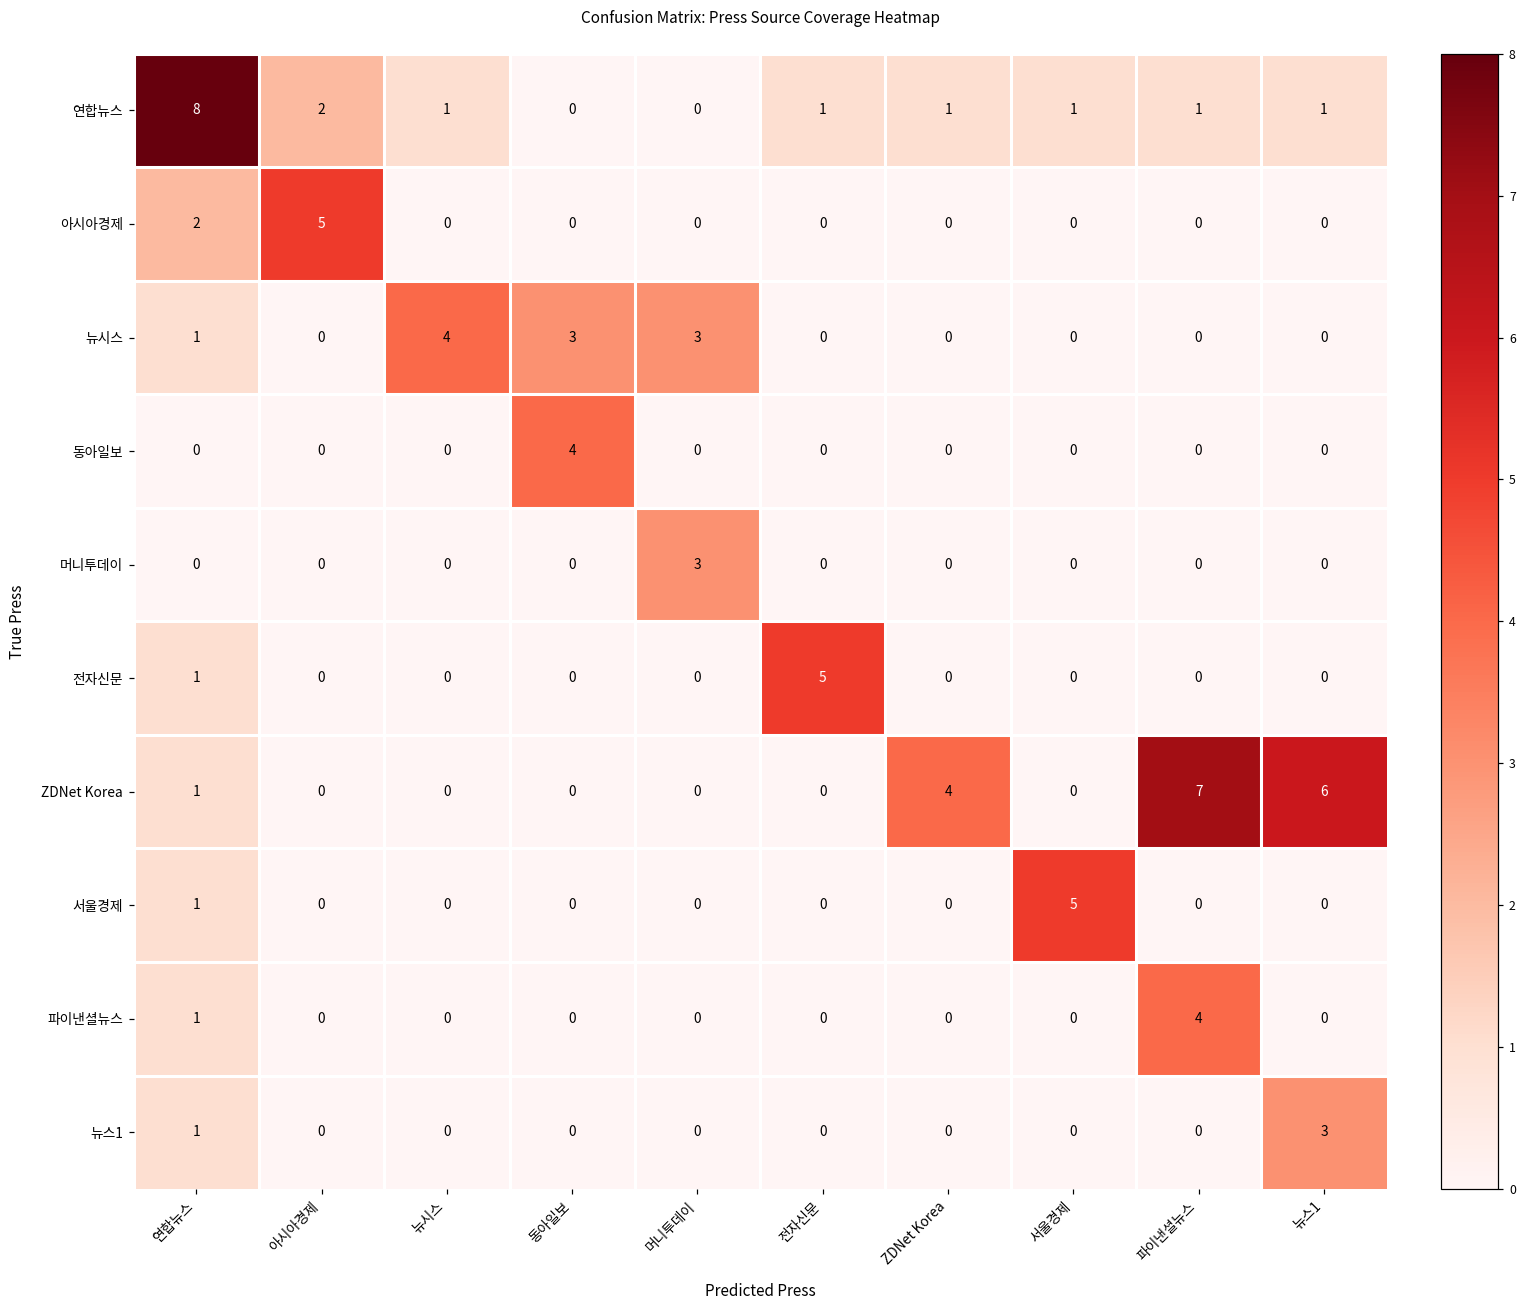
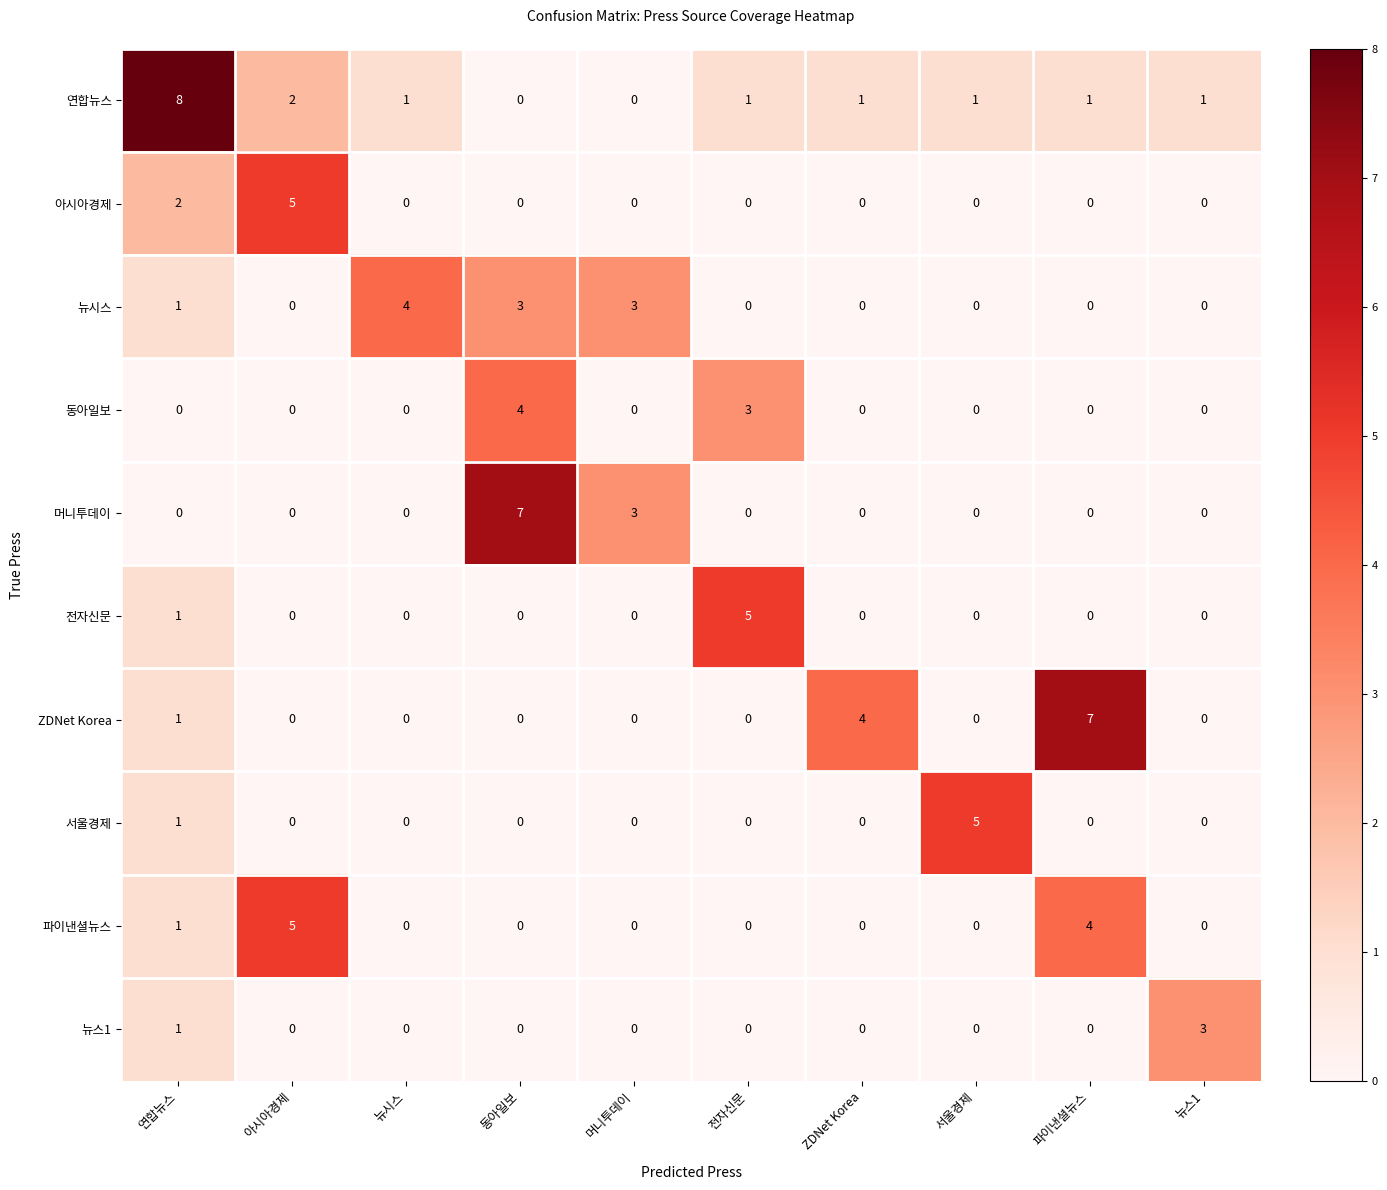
동아일보, 전자신문: 0 -> 3
머니투데이, 동아일보: 0 -> 7
ZDNet Korea, 뉴스1: 6 -> 0
파이낸셜뉴스, 아시아경제: 0 -> 5
